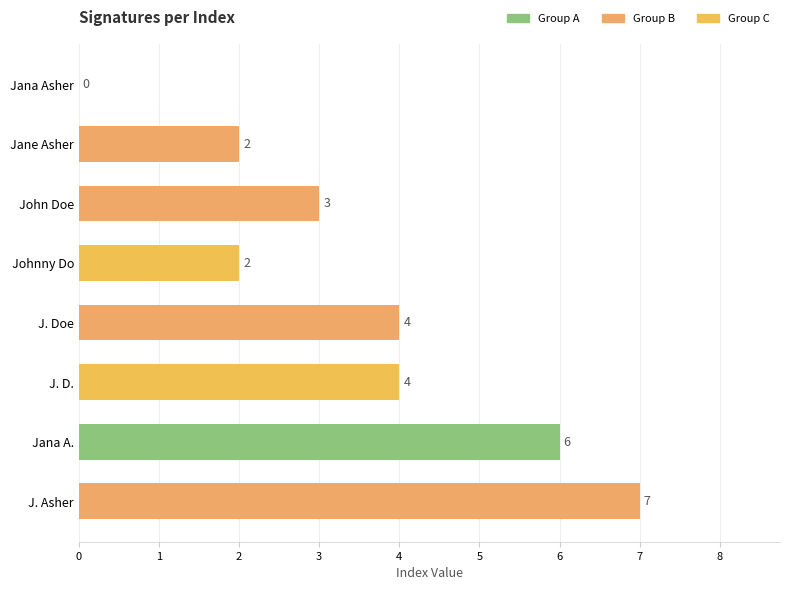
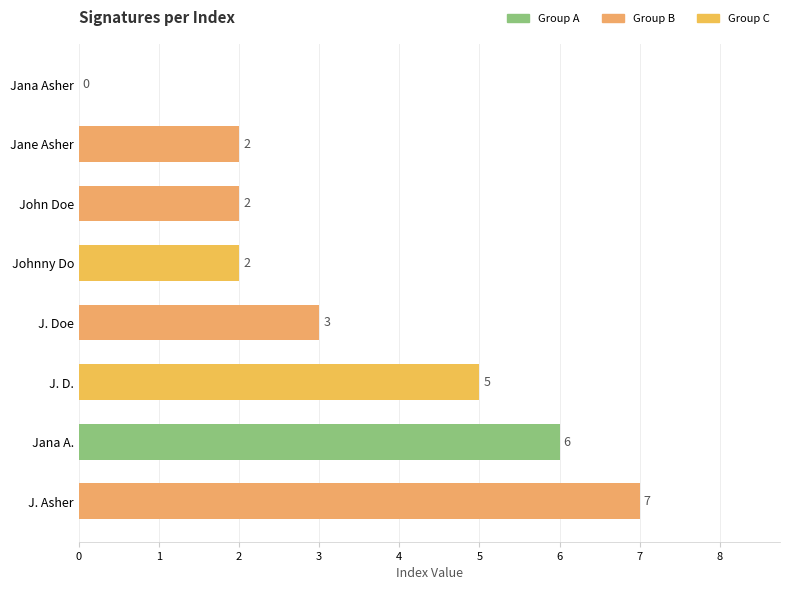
John Doe: 3 -> 2
J. Doe: 4 -> 3
J. D.: 4 -> 5
